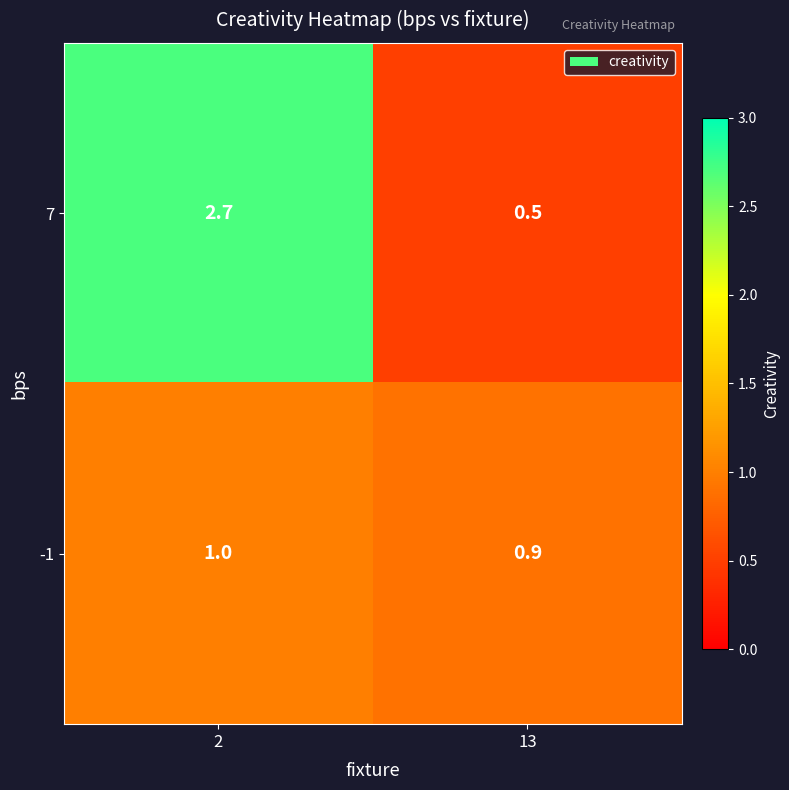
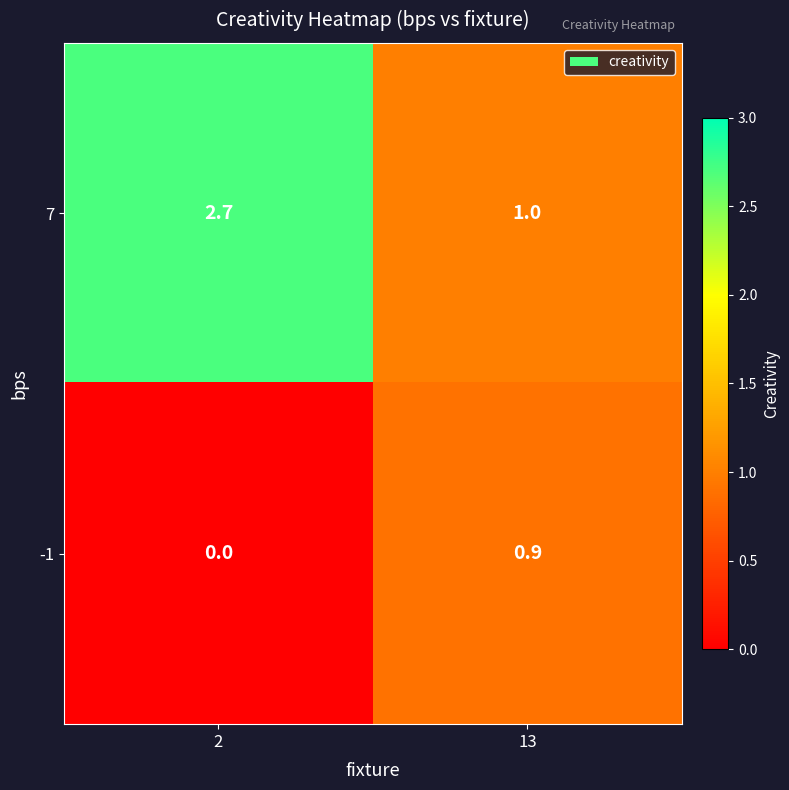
7, 13: 0.5 -> 1.0
-1, 2: 1.0 -> 0.0
